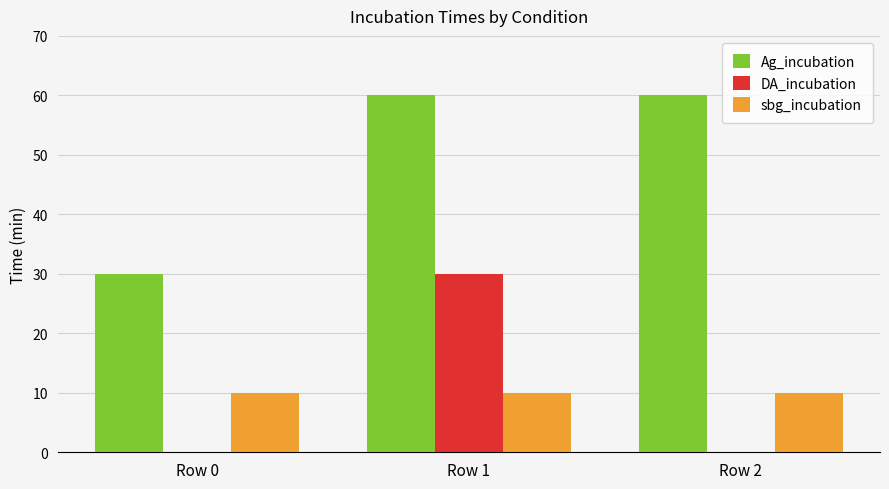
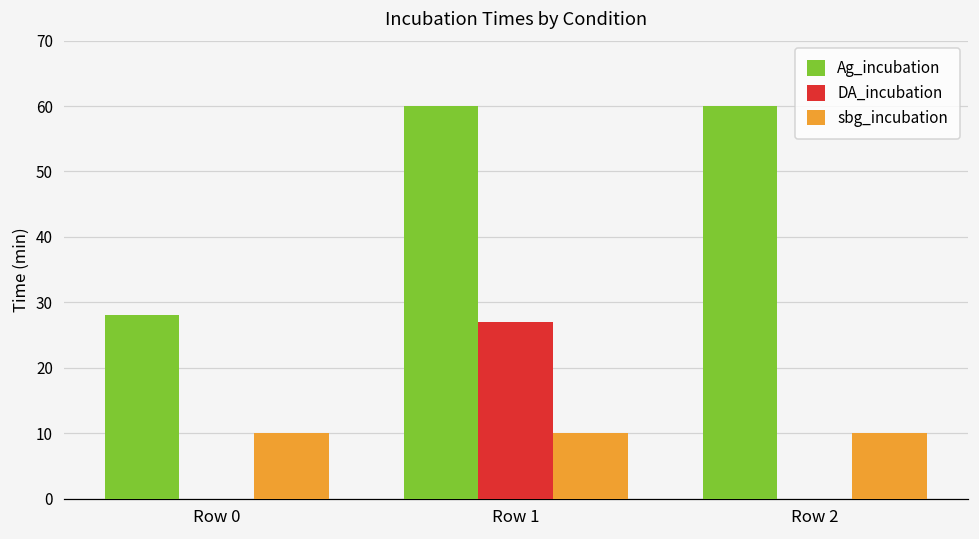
Ag_incubation, Row 0: 30 -> 28
DA_incubation, Row 1: 30 -> 27
